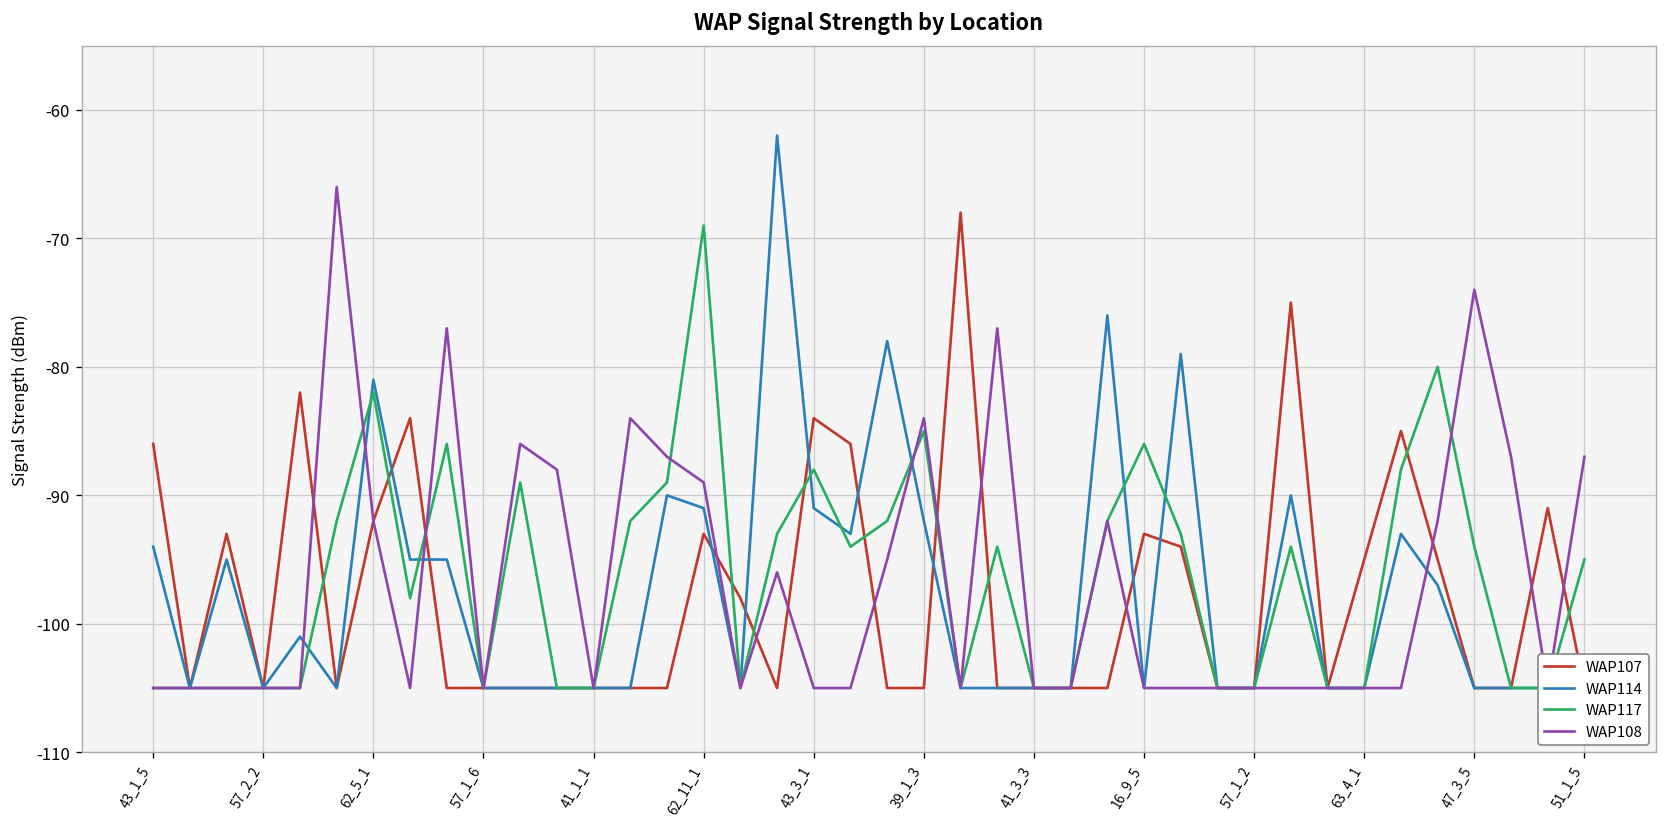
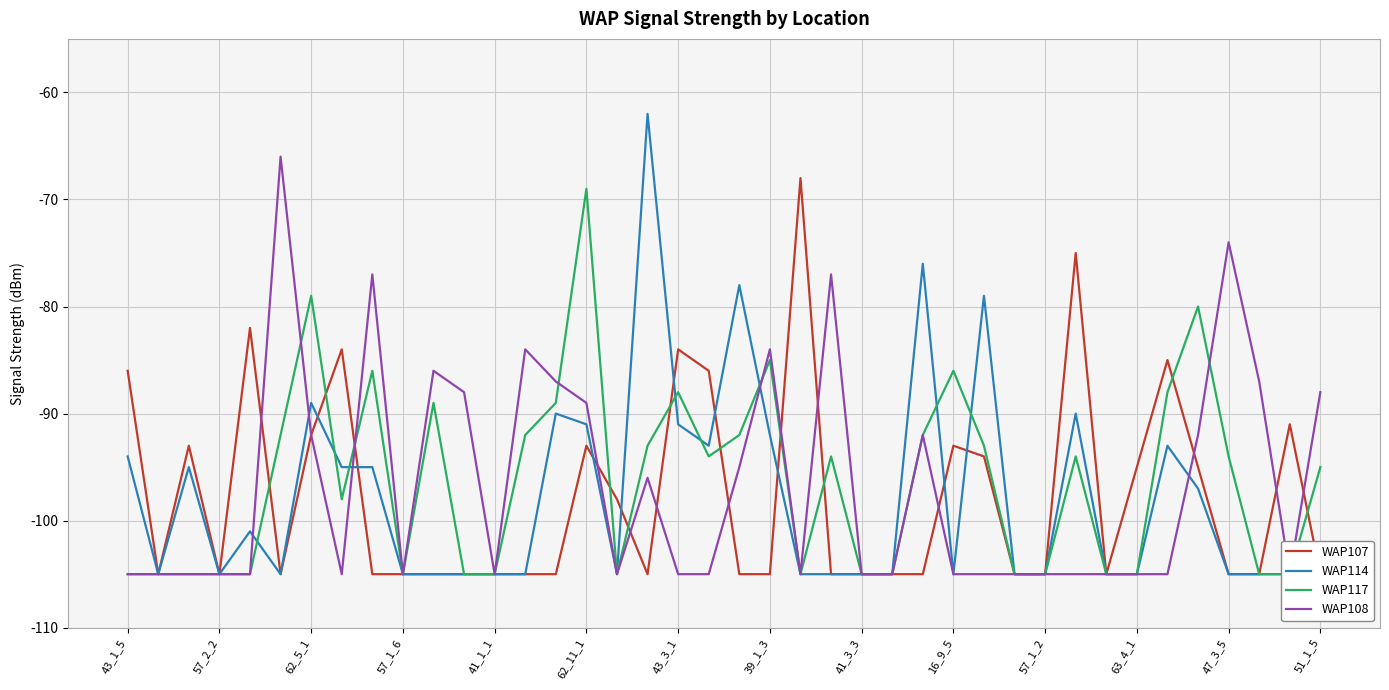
WAP114, 62_5_1: -81 -> -89
WAP117, 62_5_1: -82 -> -79
WAP108, 51_1_5: -87 -> -88
